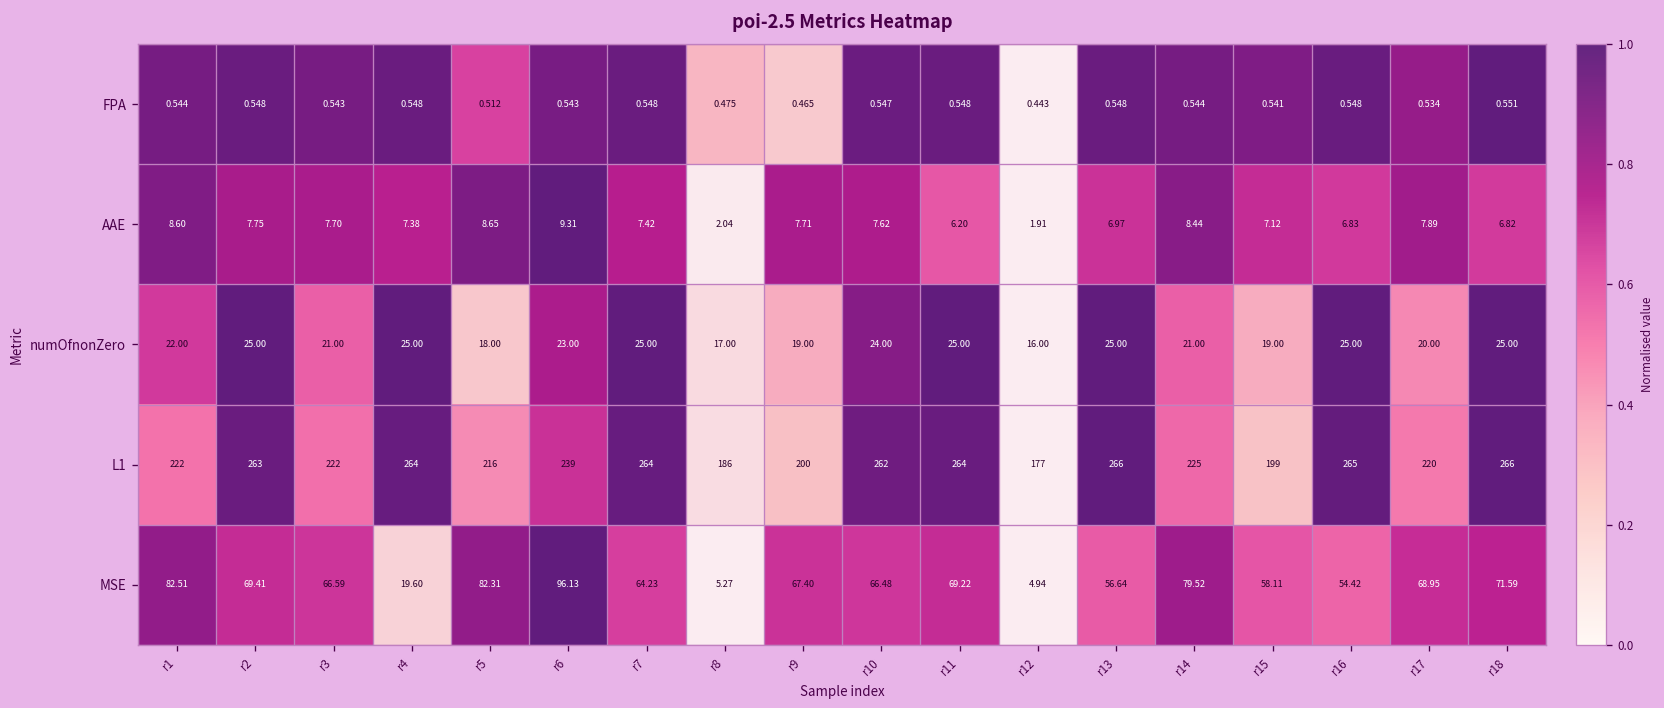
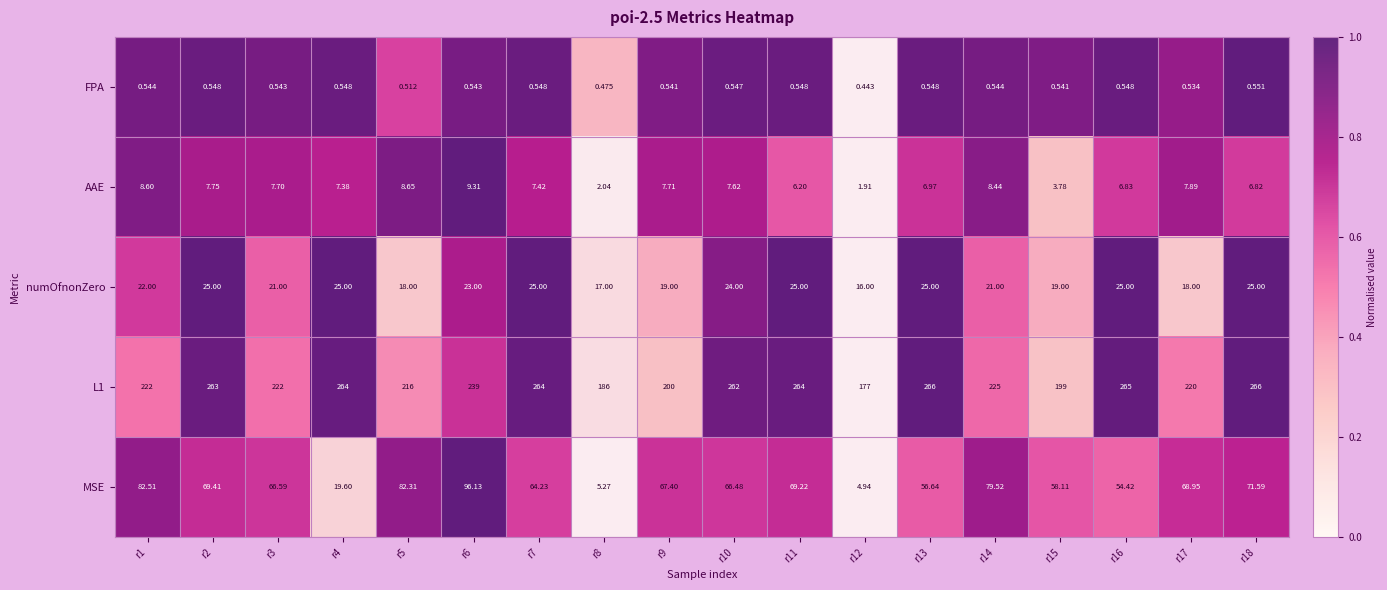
FPA, r9: 0.465 -> 0.541
AAE, r15: 7.12 -> 3.78
numOfnonZero, r17: 20.00 -> 18.00
